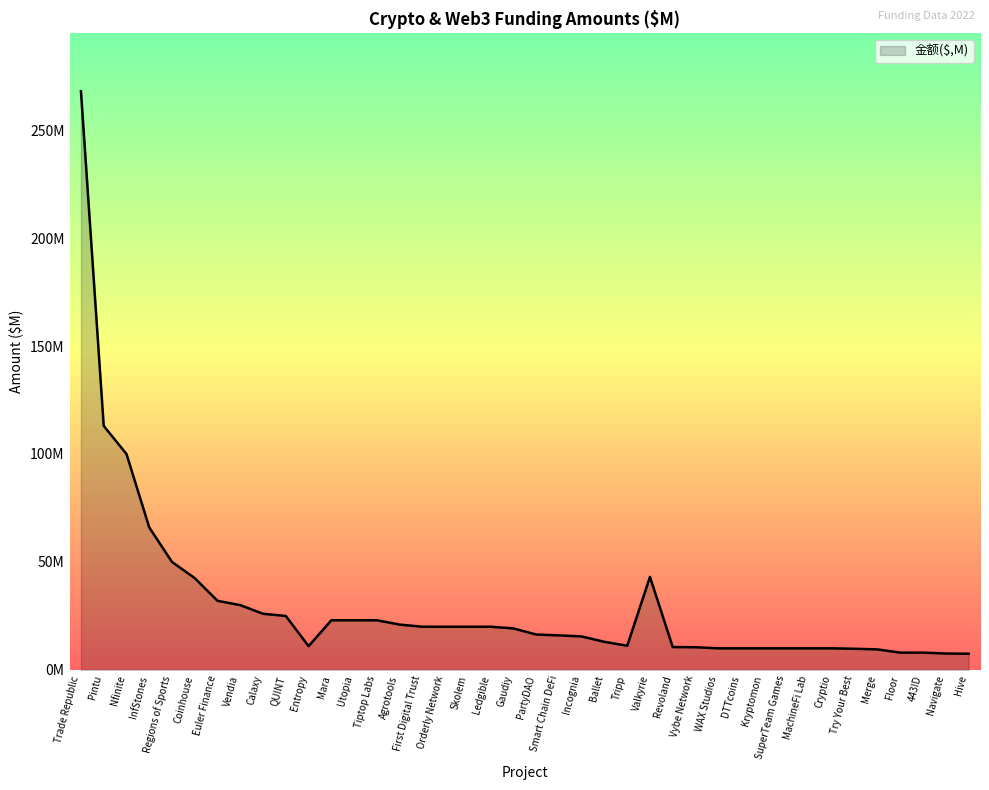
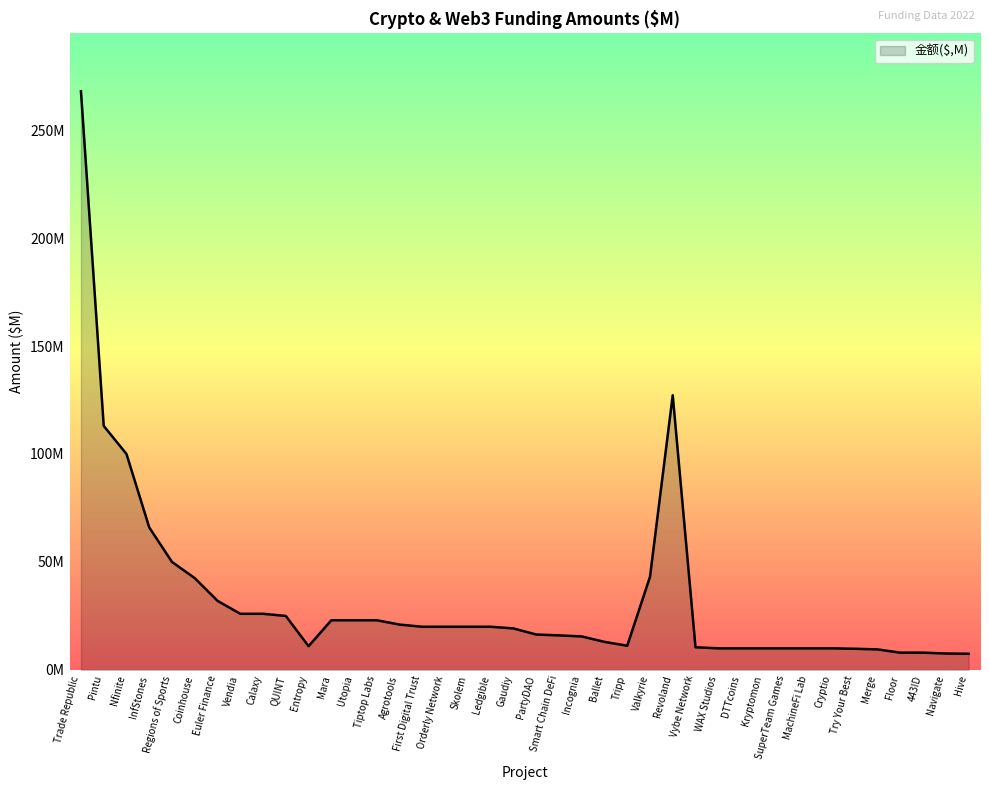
Vendia: 30000000 -> 26000000
Revoland: 11000000 -> 127000000
